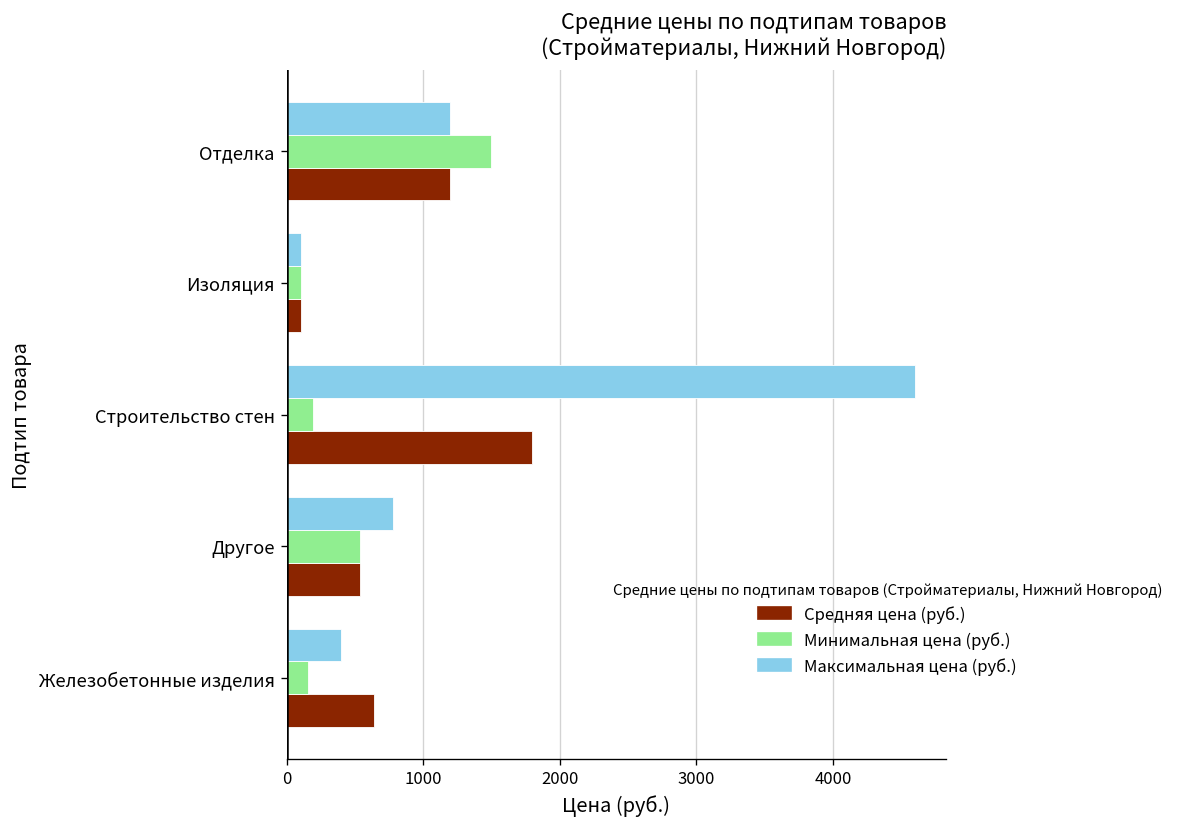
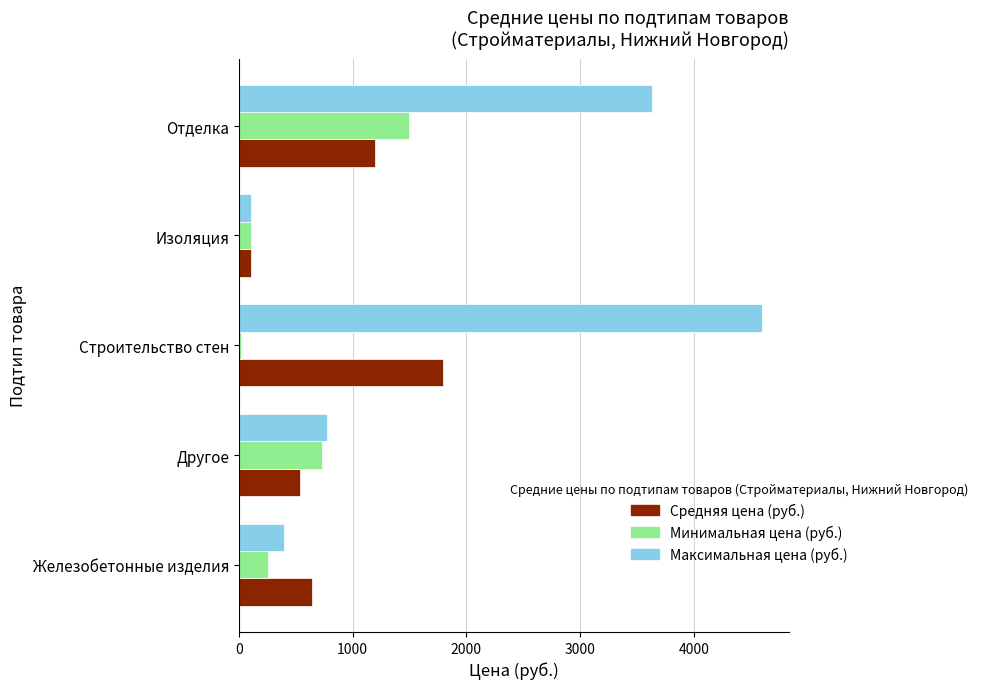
Максимальная цена (руб.), Отделка: 1200 -> 3630
Минимальная цена (руб.), Строительство стен: 190 -> 20
Минимальная цена (руб.), Другое: 540 -> 730
Минимальная цена (руб.), Железобетонные изделия: 160 -> 250
